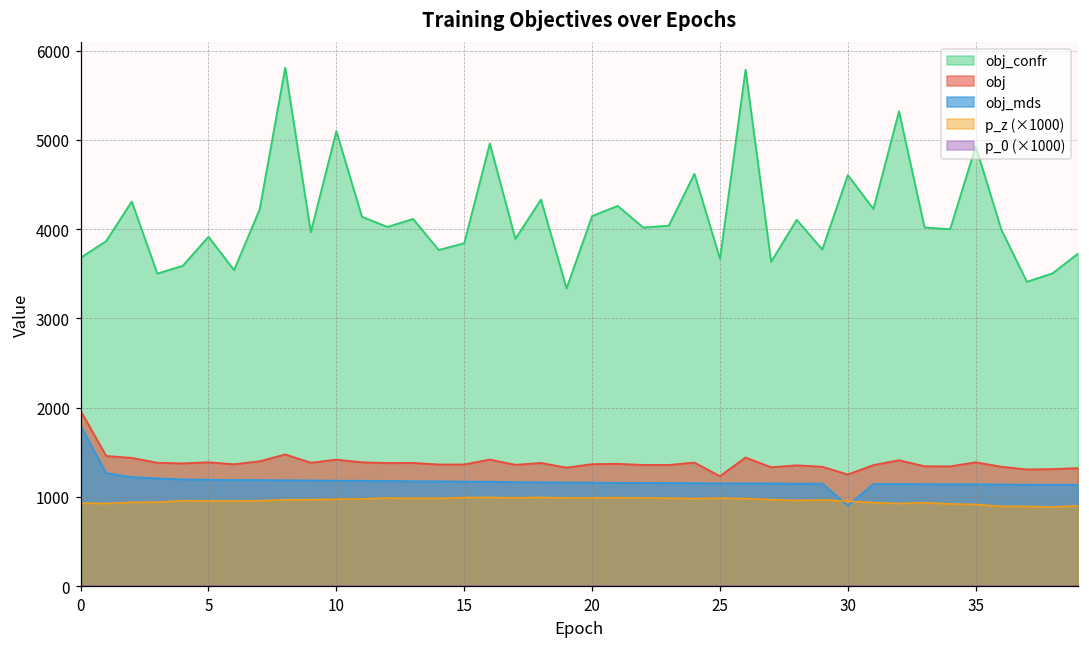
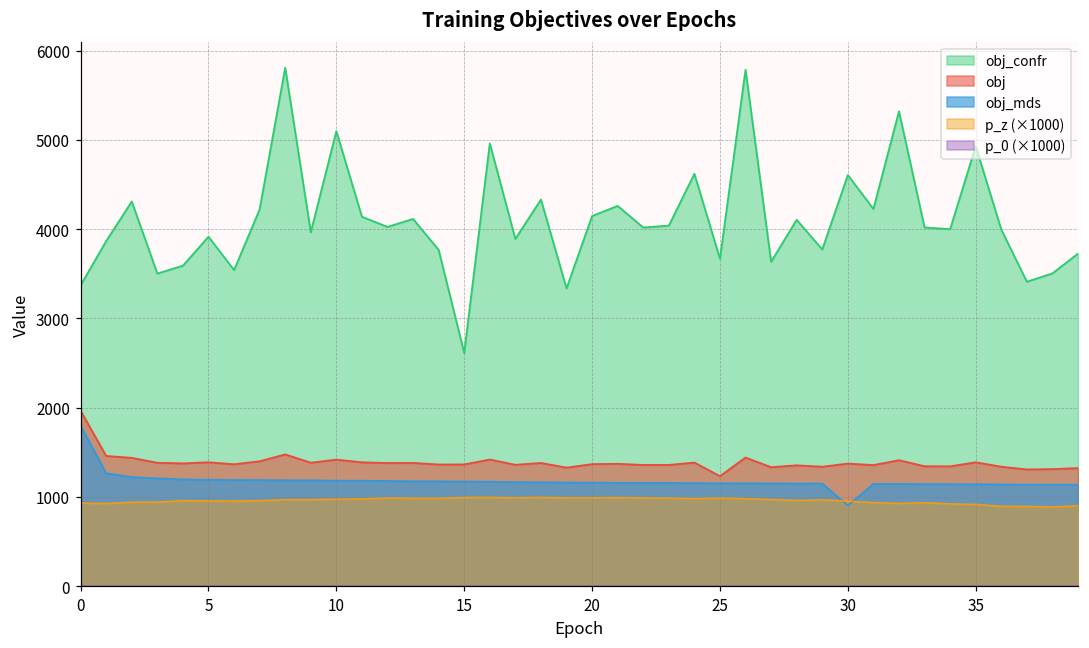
obj_confr, 0: 3700 -> 3400
obj_confr, 15: 3800 -> 2600
obj, 30: 1300 -> 1400
